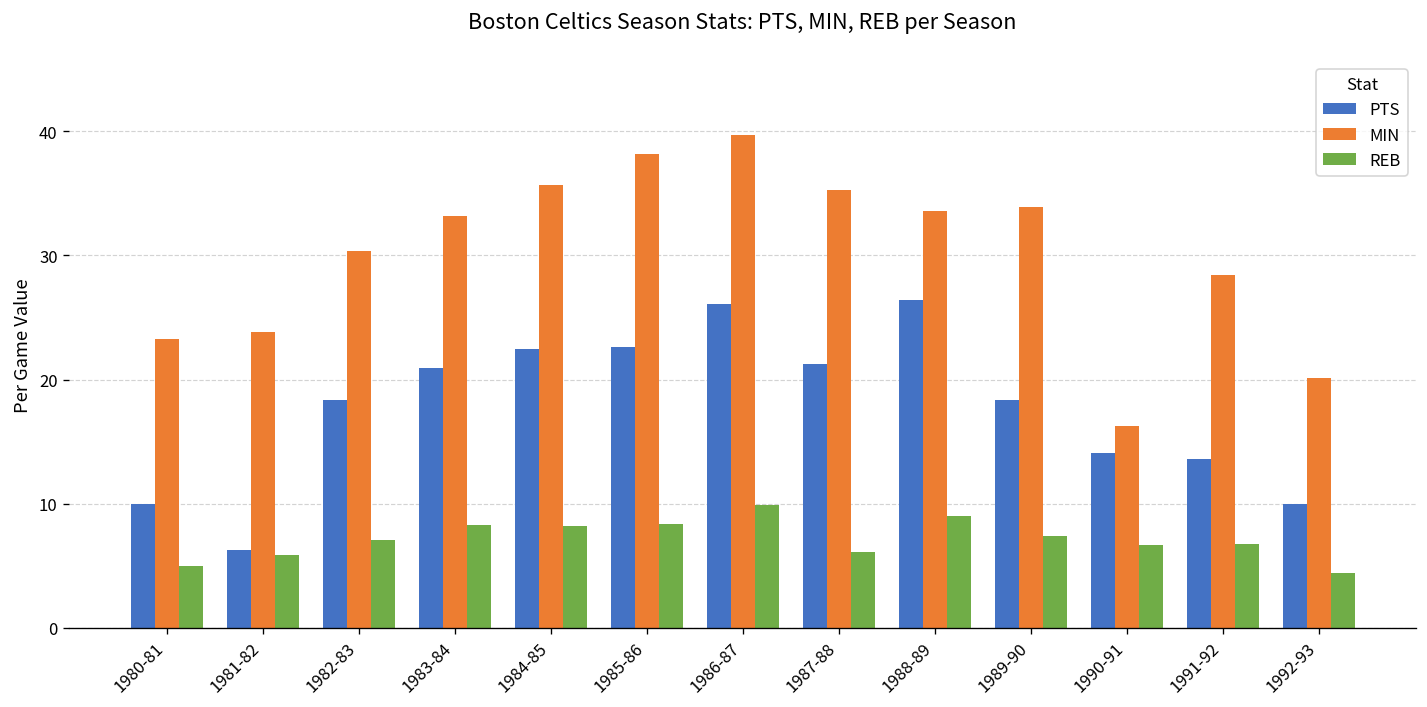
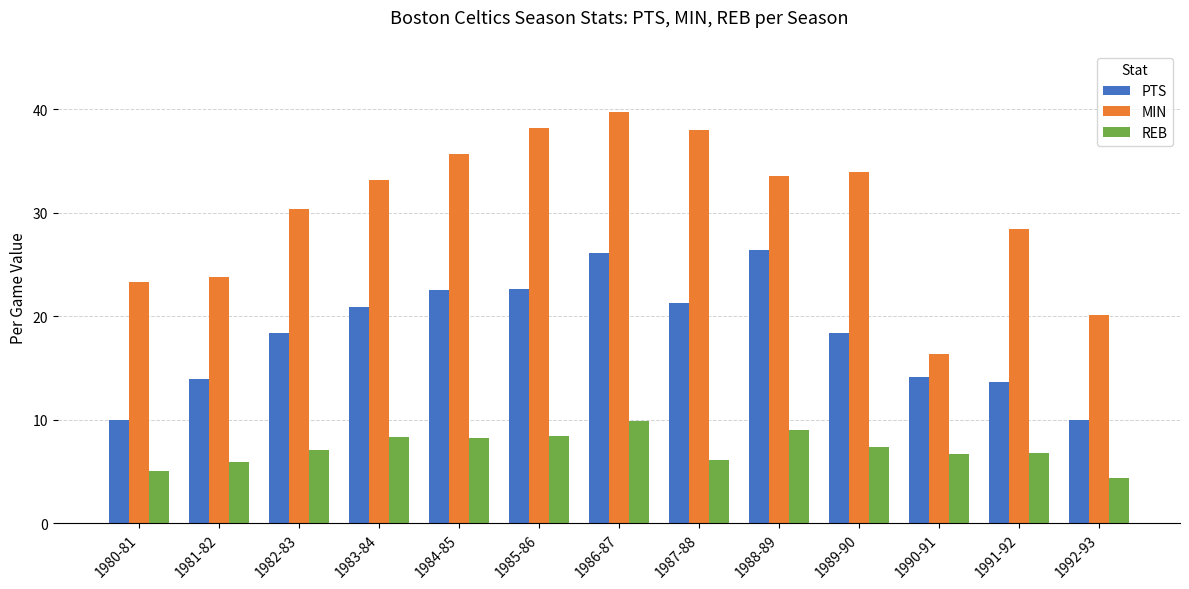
PTS, 1981-82: 6.3 -> 13.9
MIN, 1987-88: 35.3 -> 38.0
